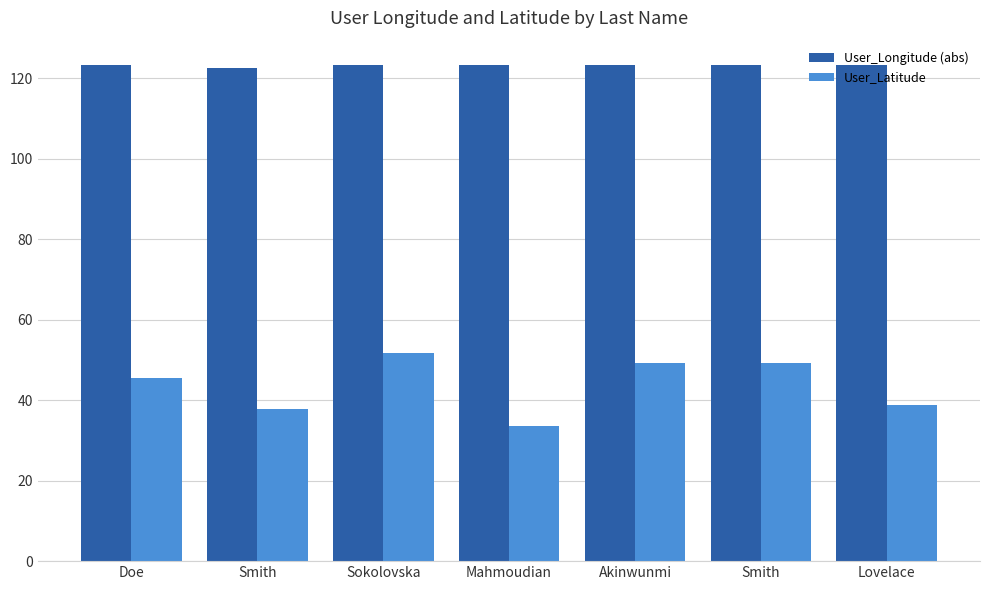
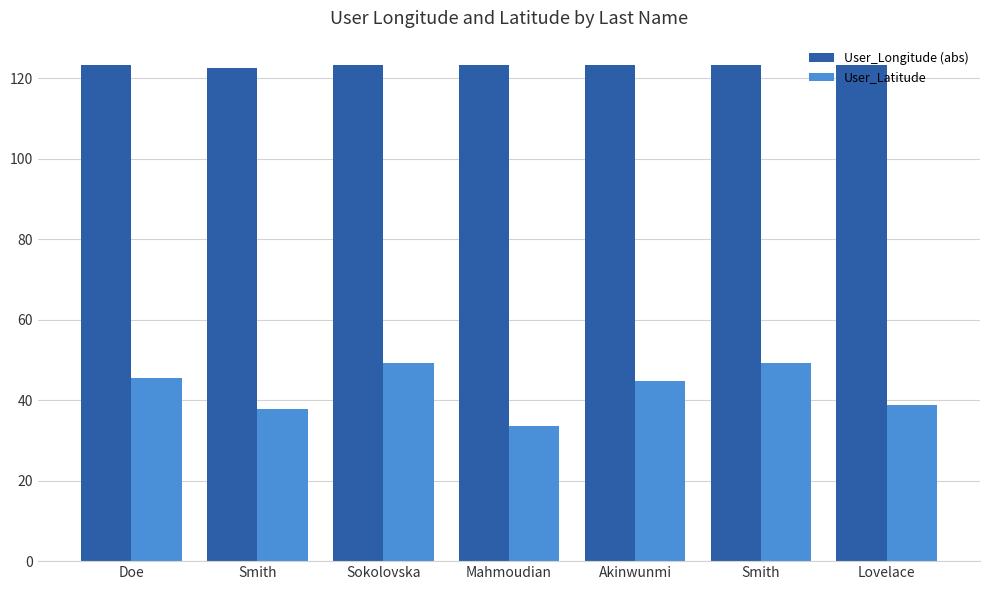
User_Latitude, Sokolovska: 52 -> 49
User_Latitude, Akinwunmi: 49 -> 45
